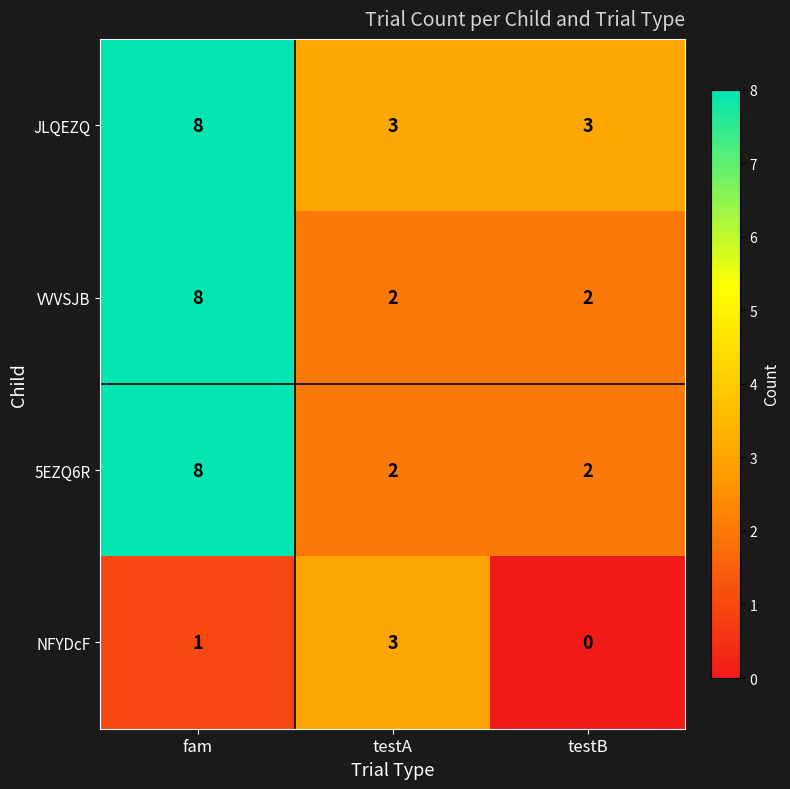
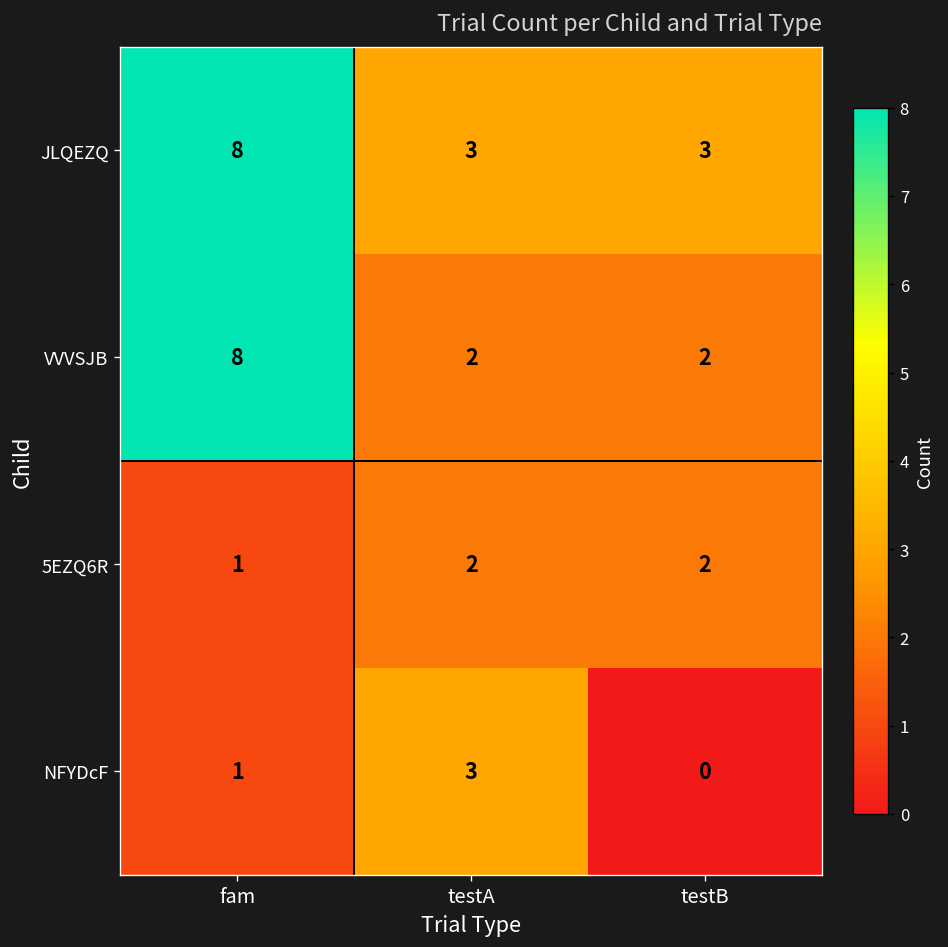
5EZQ6R, fam: 8 -> 1
